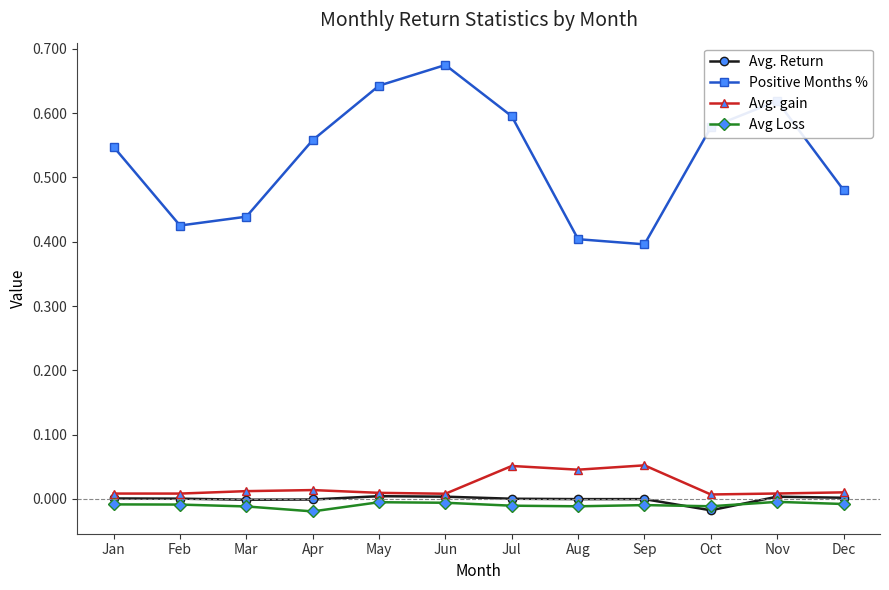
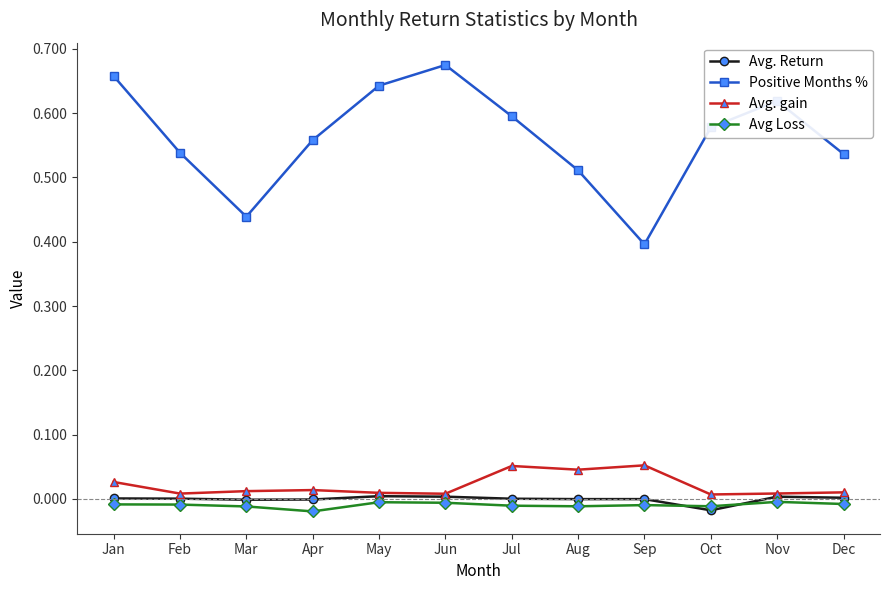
Positive Months %, Jan: 0.55 -> 0.66
Avg. gain, Jan: 0.01 -> 0.03
Positive Months %, Feb: 0.43 -> 0.54
Positive Months %, Aug: 0.40 -> 0.51
Positive Months %, Dec: 0.48 -> 0.54
